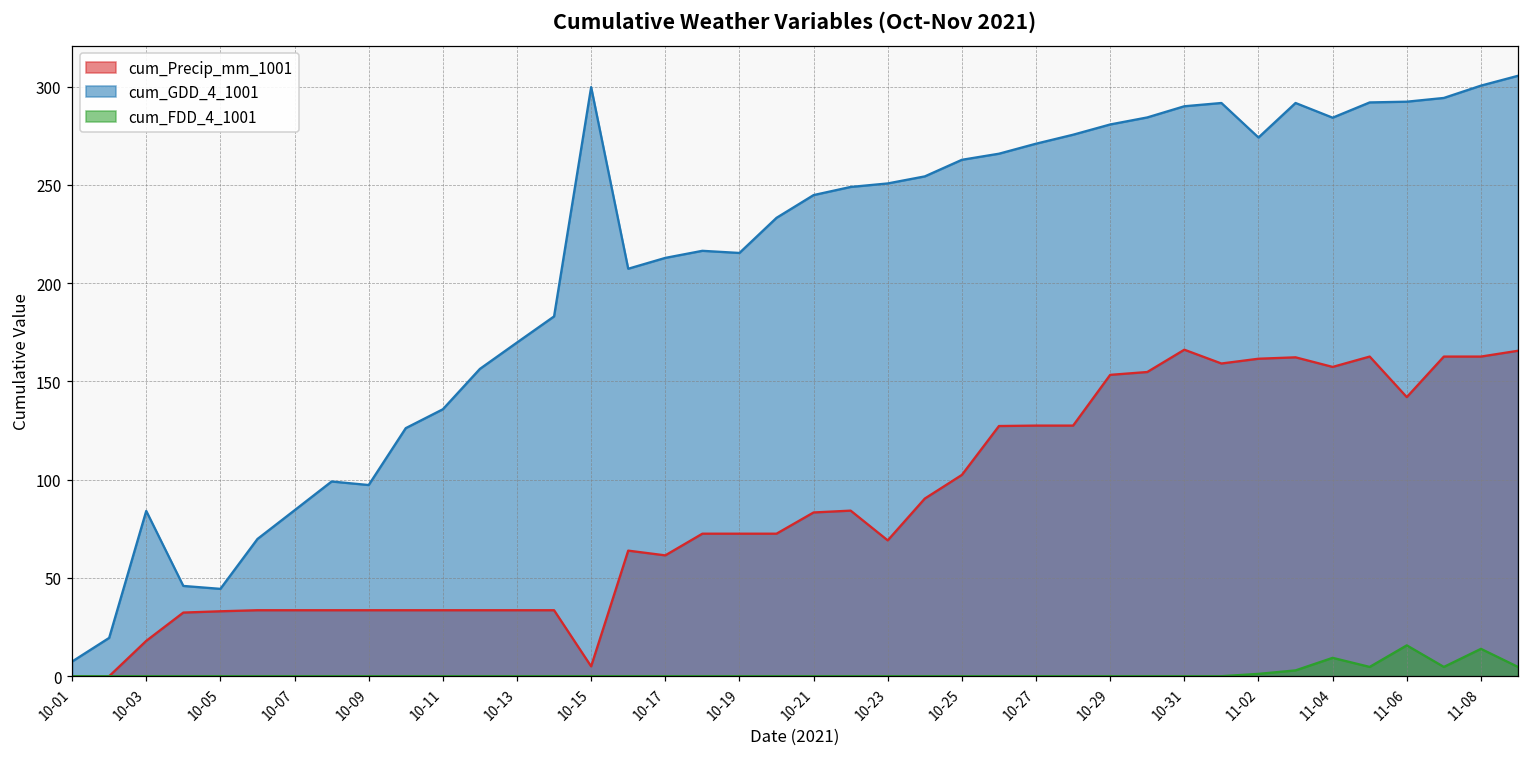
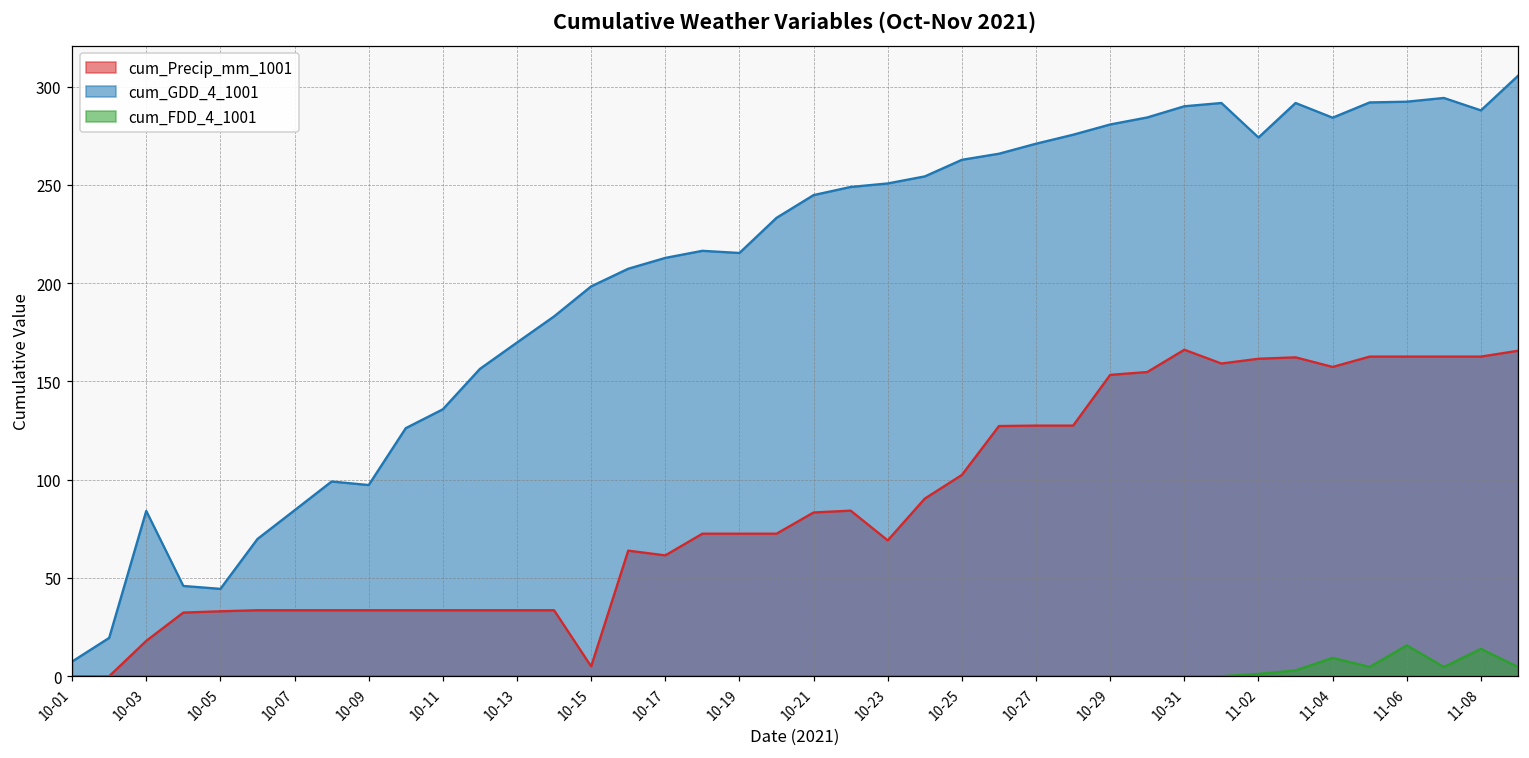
cum_GDD_4_1001, 10-15: 300 -> 198
cum_Precip_mm_1001, 11-06: 142 -> 163
cum_GDD_4_1001, 11-08: 301 -> 288
